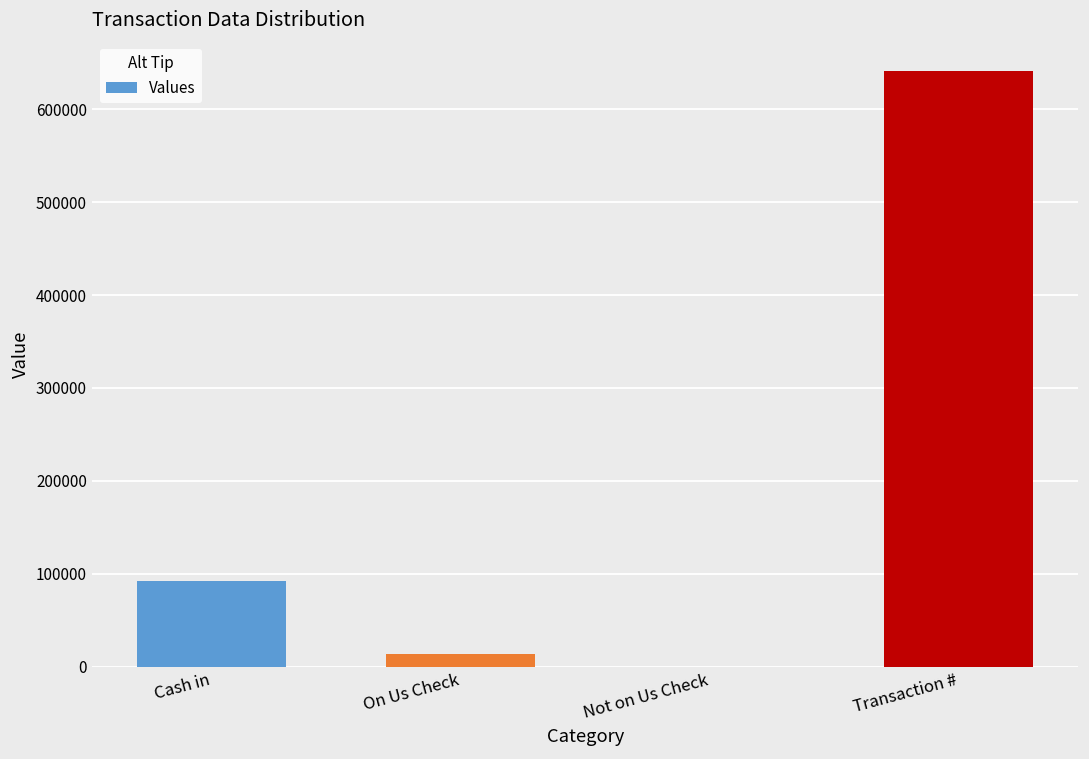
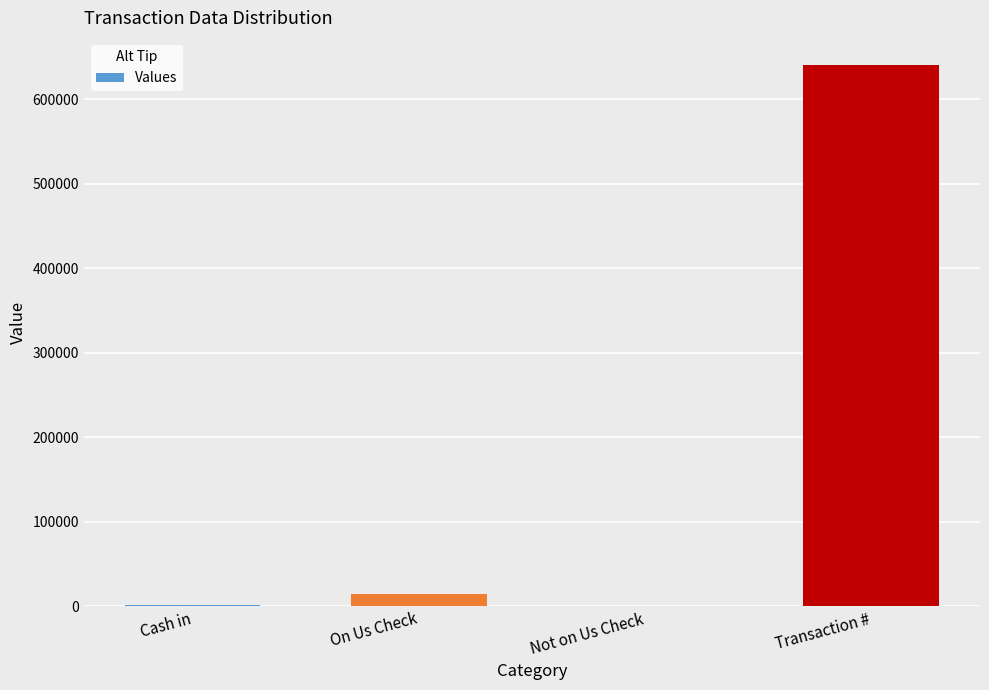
Cash in: 90000 -> 0
